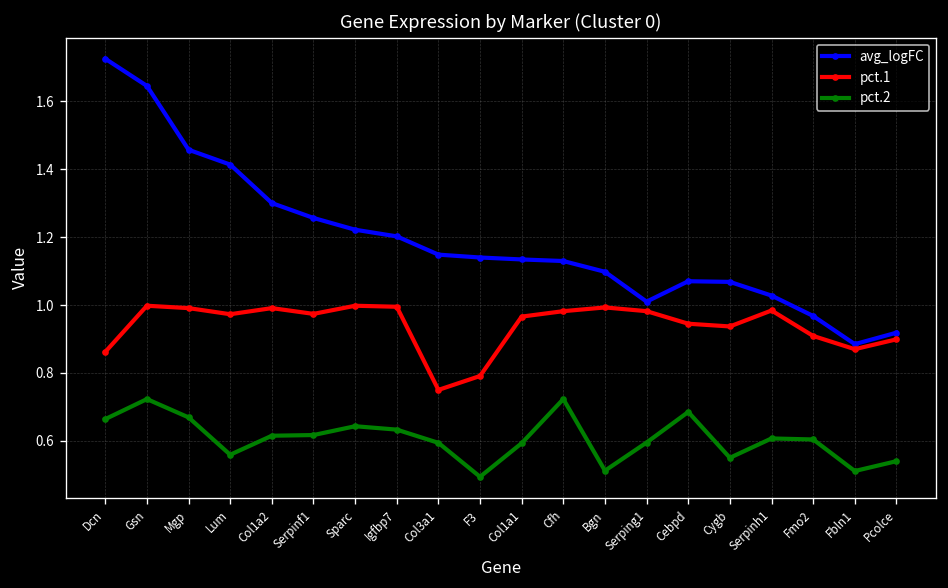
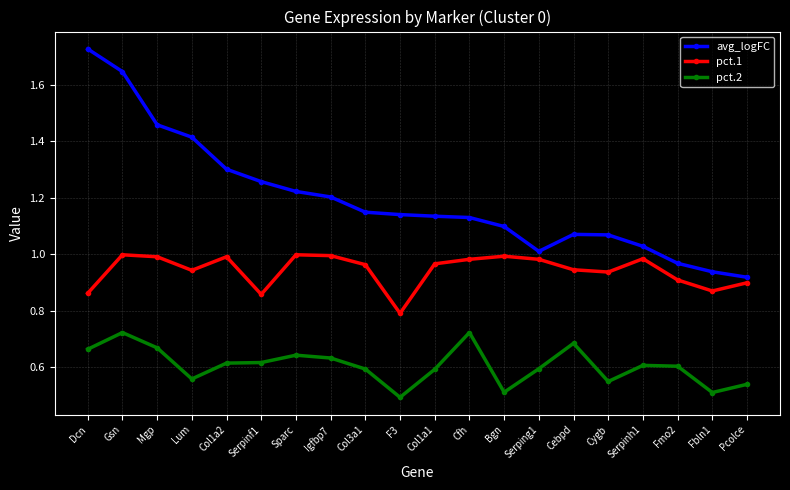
pct.1, Lum: 0.97 -> 0.94
pct.1, Serpinf1: 0.97 -> 0.86
pct.1, Col3a1: 0.75 -> 0.96
avg_logFC, Fbln1: 0.88 -> 0.94
